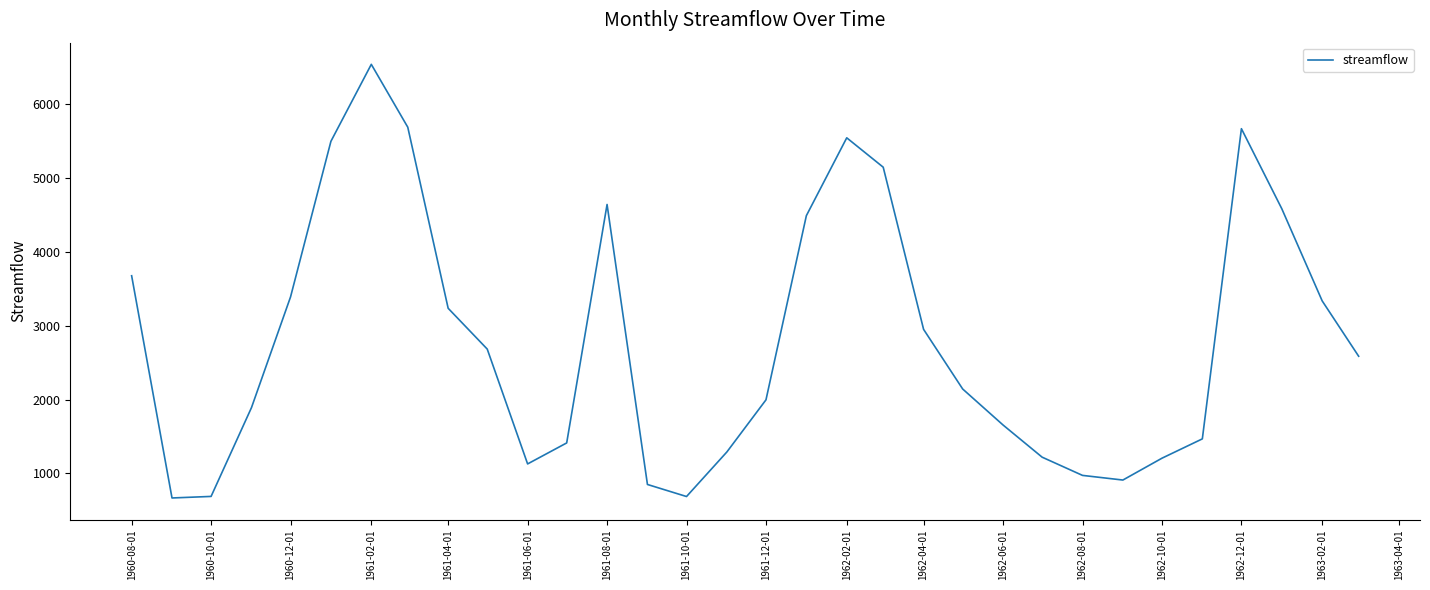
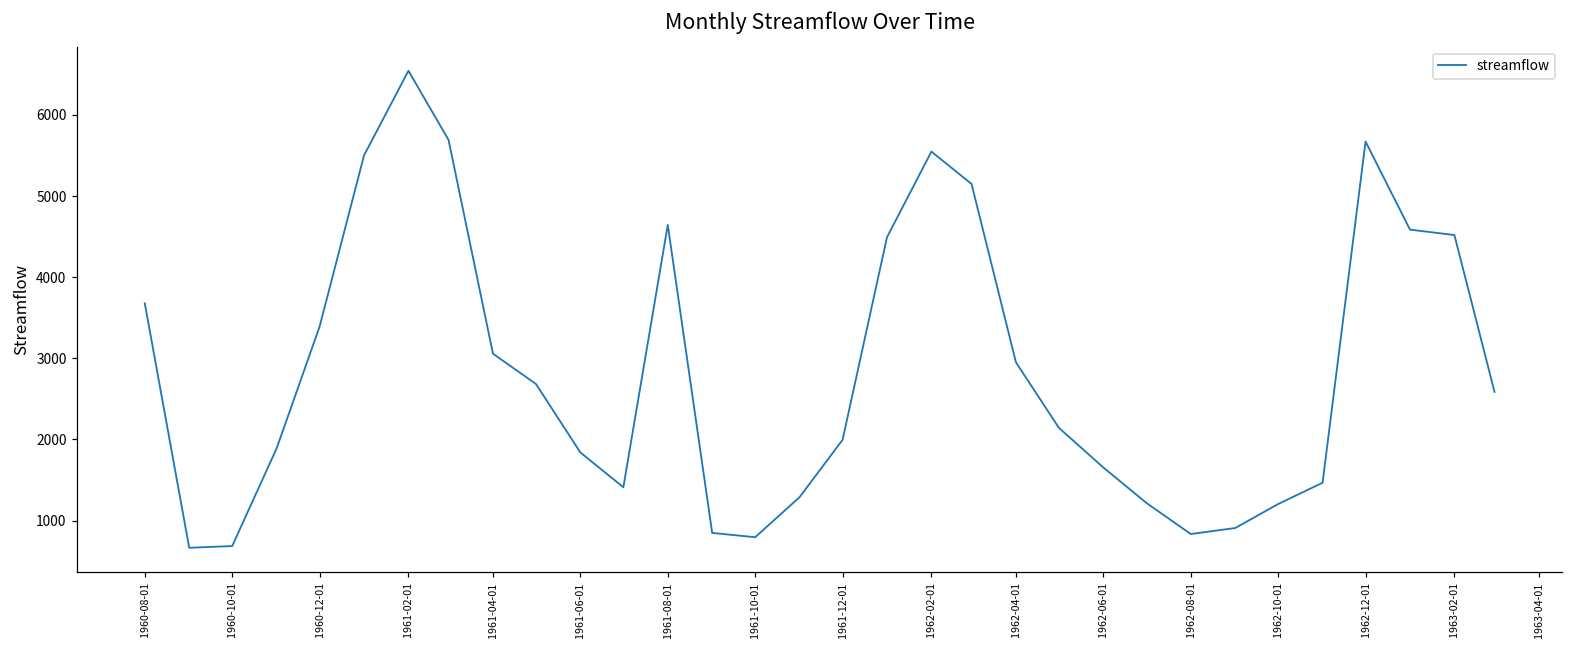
1961-04-01: 3200 -> 3100
1961-06-01: 1100 -> 1800
1961-10-01: 700 -> 800
1962-08-01: 1000 -> 800
1963-02-01: 3300 -> 4500
